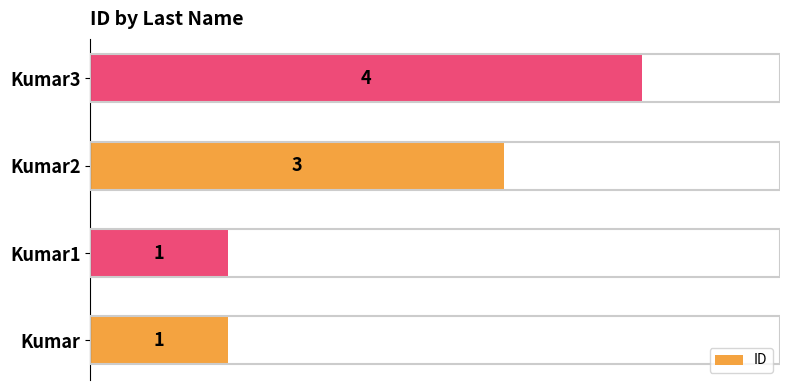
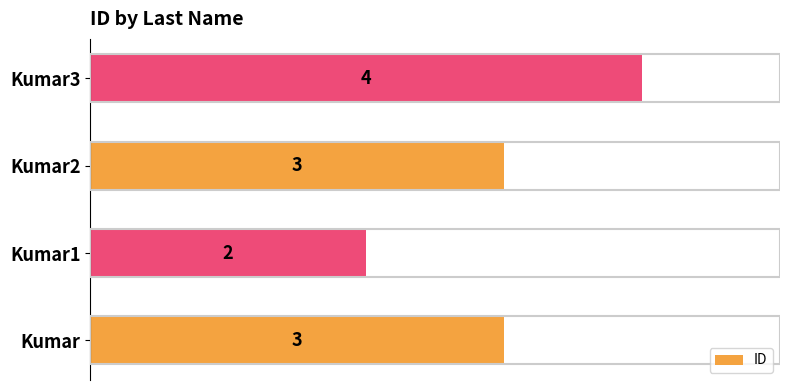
Kumar1: 1 -> 2
Kumar: 1 -> 3
